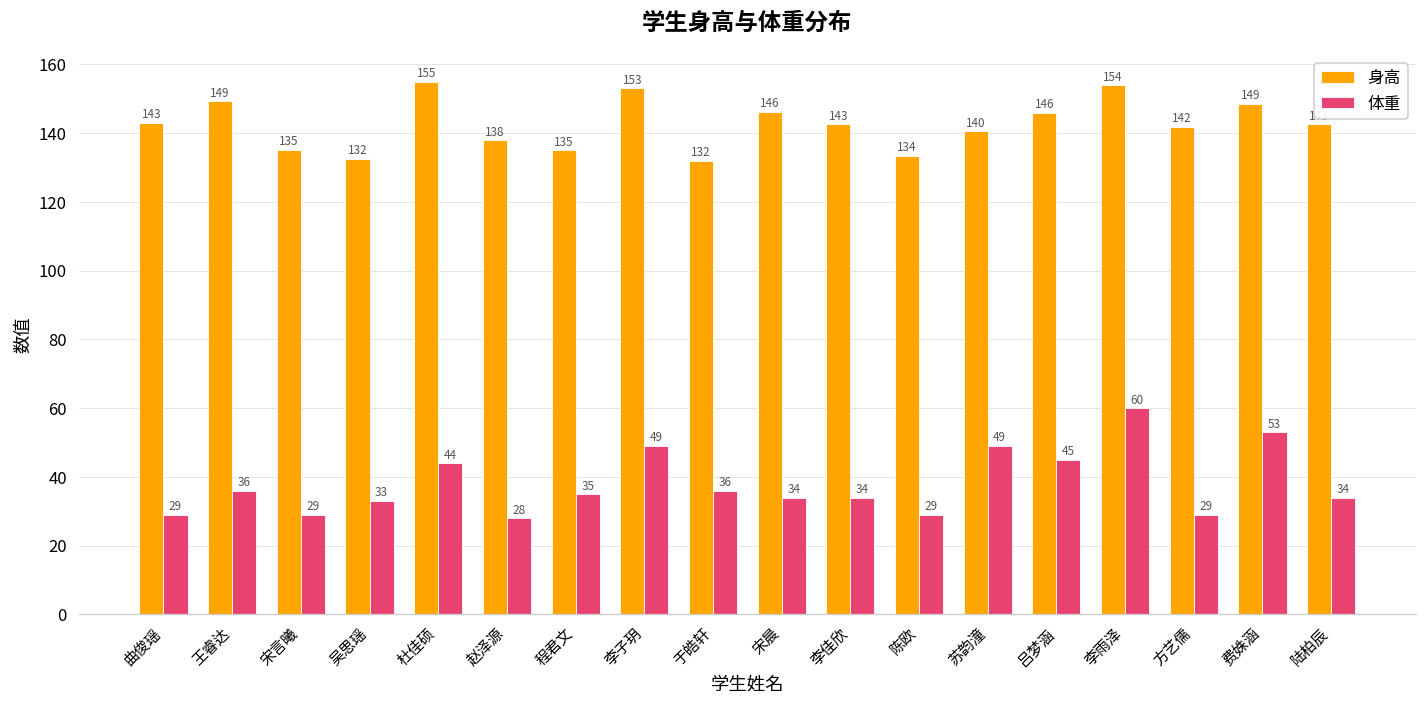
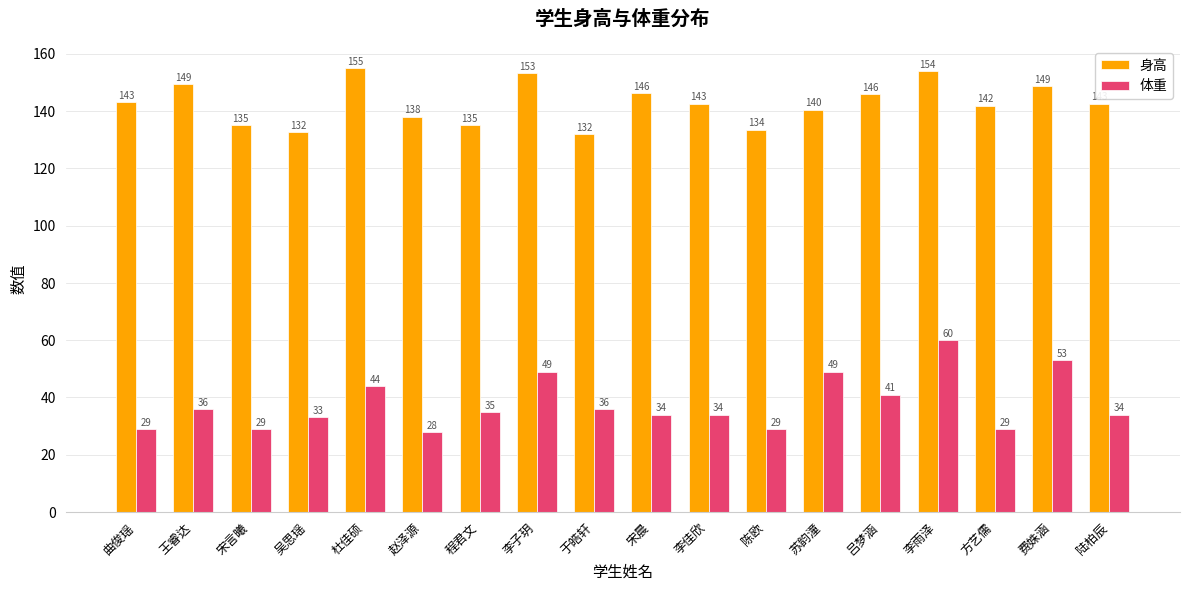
体重, 吕梦涵: 45 -> 41
